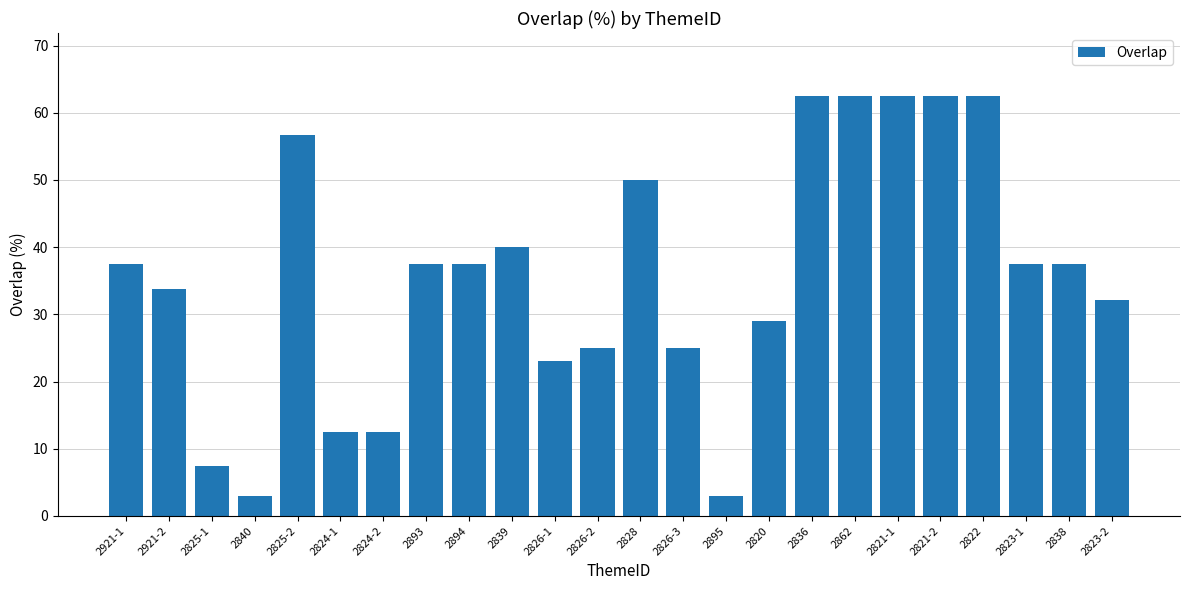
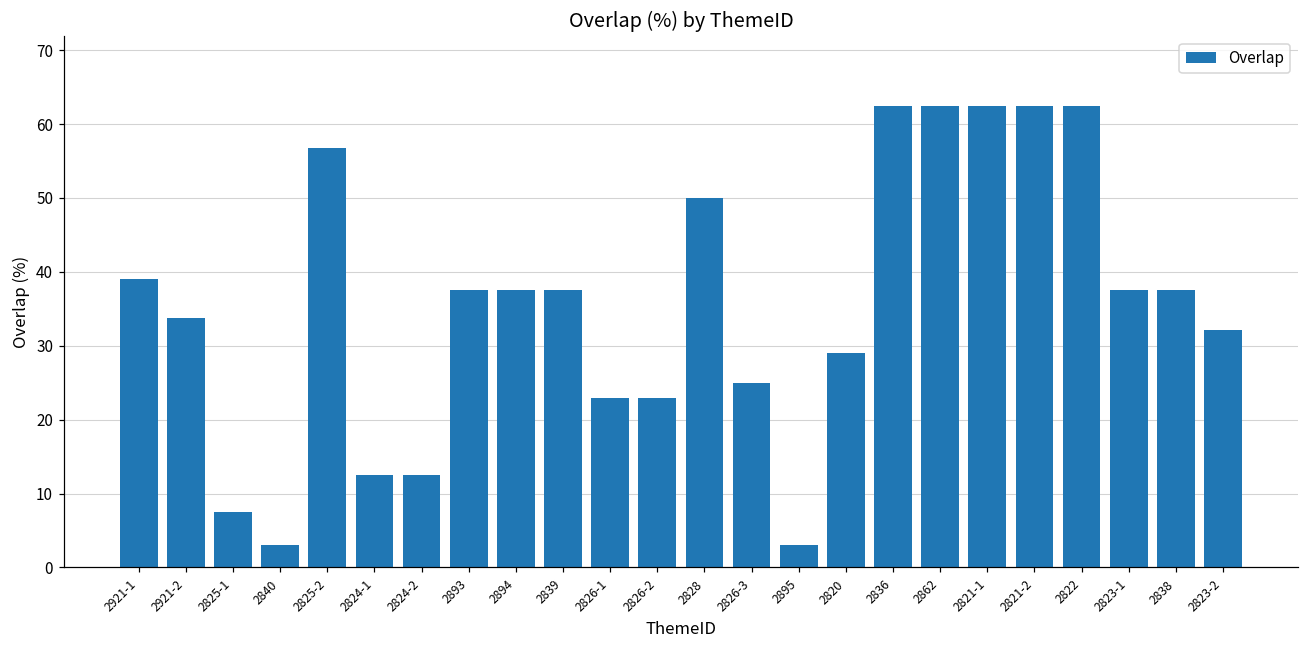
2921-1: 38 -> 39
2839: 40 -> 38
2826-2: 25 -> 23
